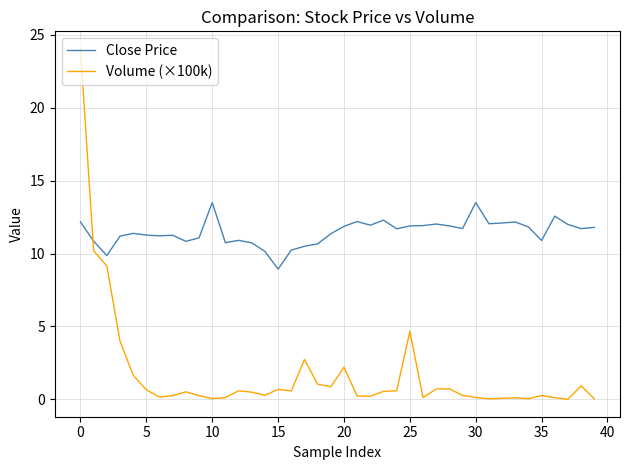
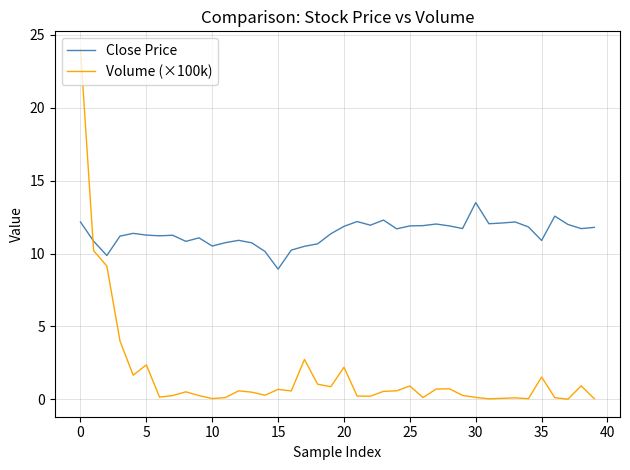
Volume (×100k), 5: 0.7 -> 2.4
Close Price, 10: 13.5 -> 10.5
Volume (×100k), 25: 4.7 -> 0.9
Volume (×100k), 35: 0.3 -> 1.5
